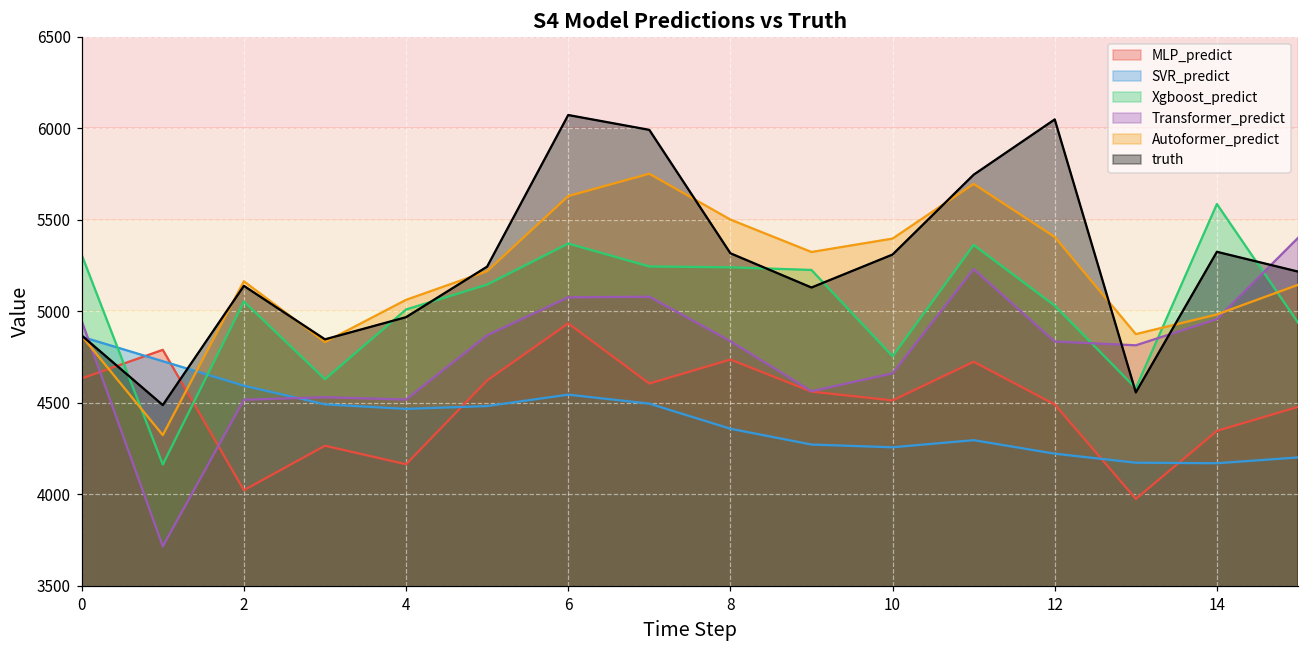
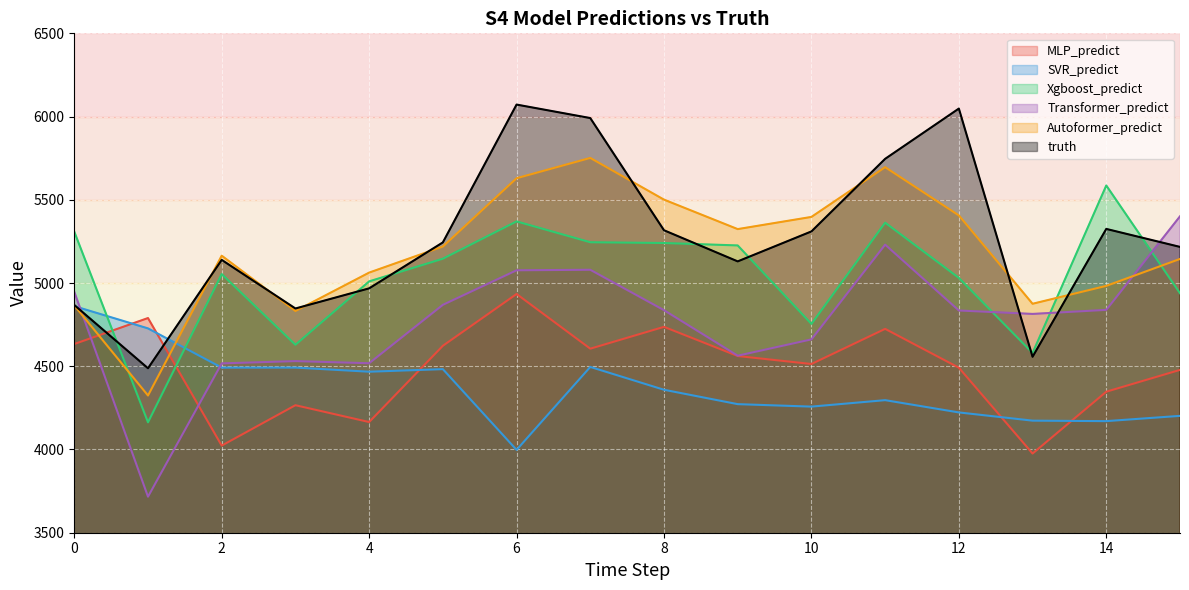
SVR_predict, 2: 4590 -> 4490
SVR_predict, 6: 4540 -> 4000
Transformer_predict, 14: 4960 -> 4840
